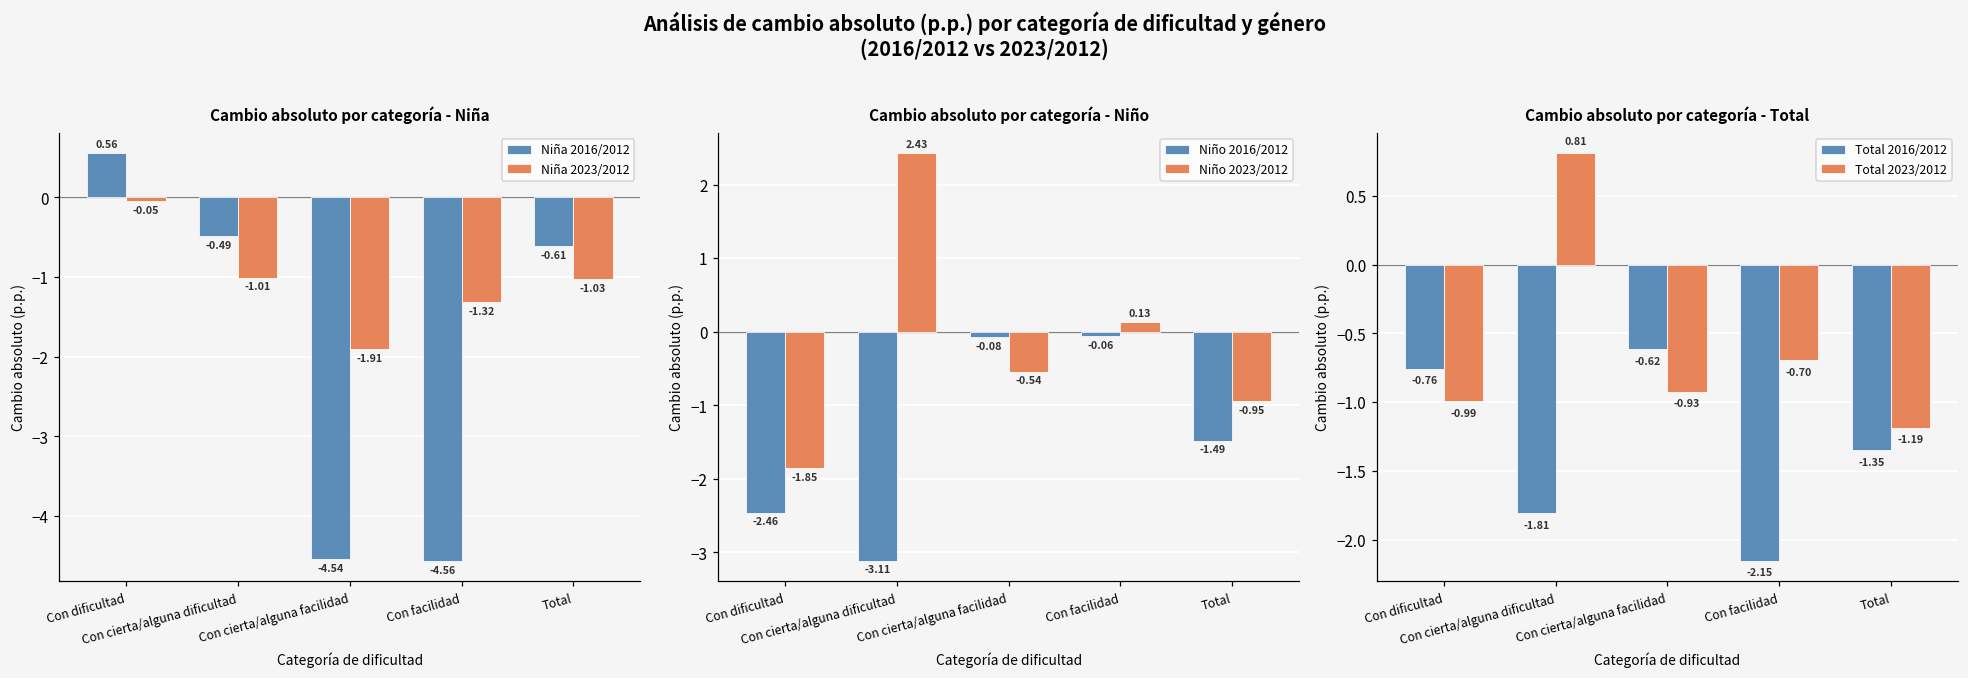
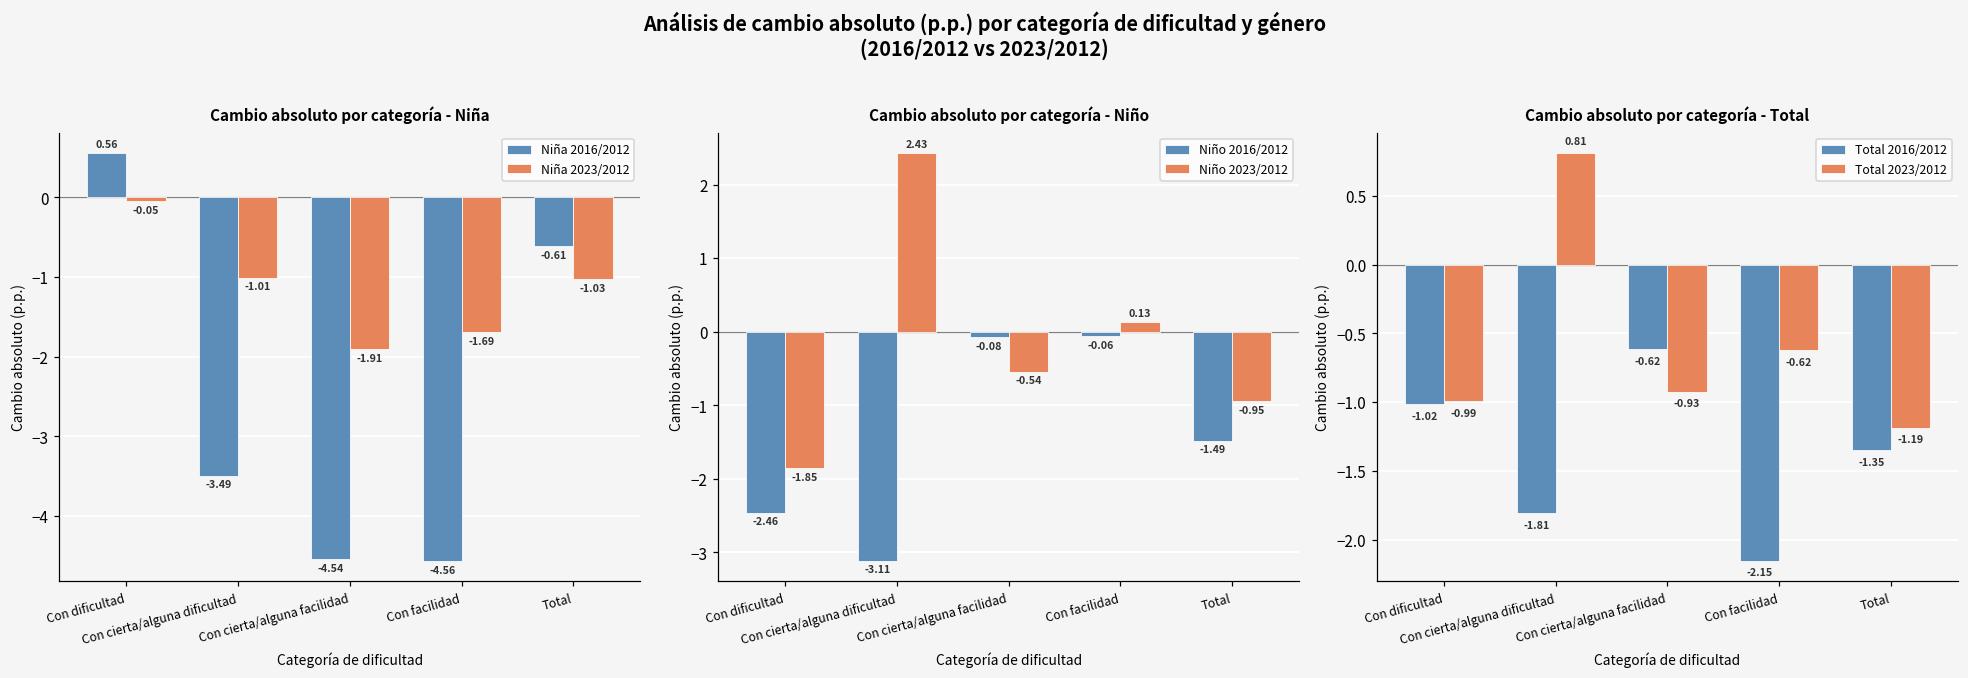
Cambio absoluto por categoría - Niña, Niña 2016/2012, Con cierta/alguna dificultad: -0.49 -> -3.49
Cambio absoluto por categoría - Niña, Niña 2023/2012, Con facilidad: -1.32 -> -1.69
Cambio absoluto por categoría - Total, Total 2016/2012, Con dificultad: -0.76 -> -1.02
Cambio absoluto por categoría - Total, Total 2023/2012, Con facilidad: -0.70 -> -0.62
